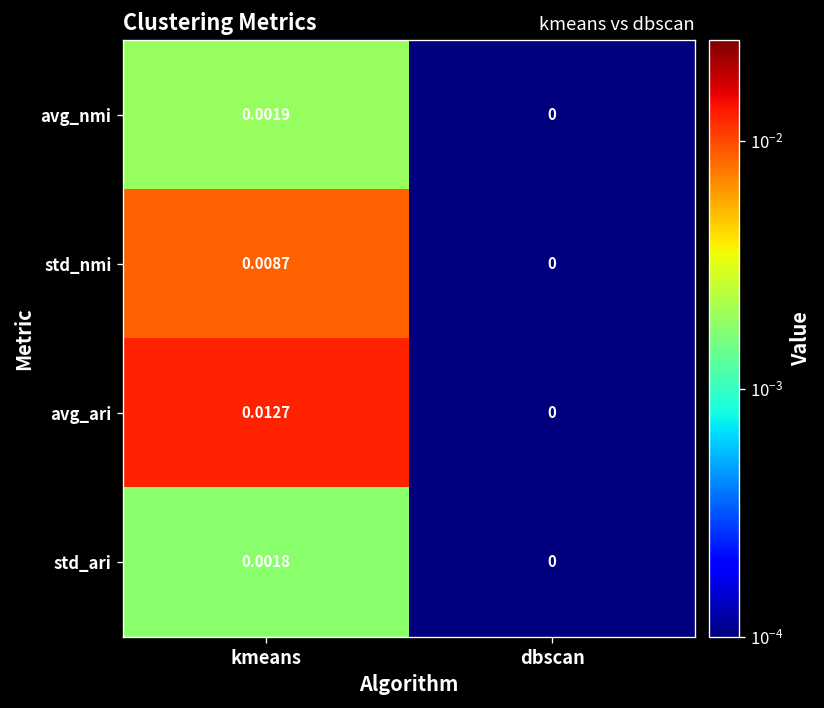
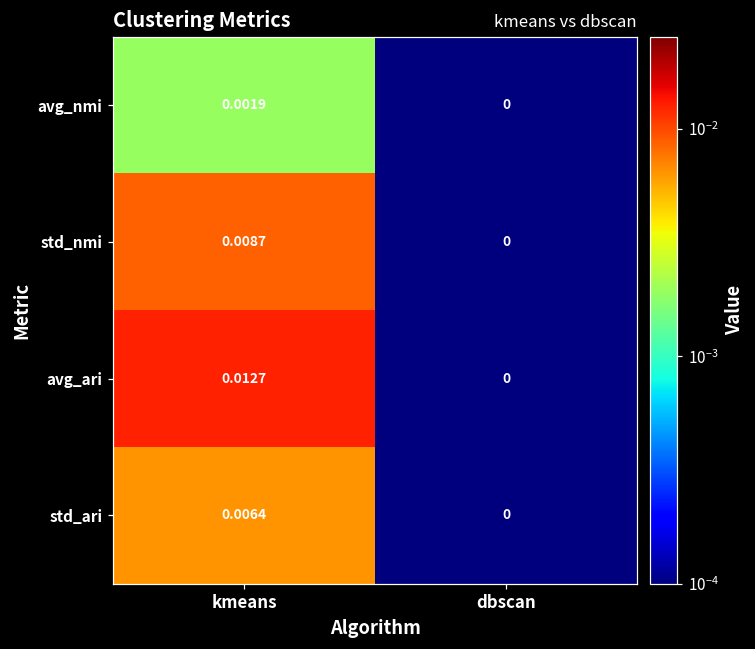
std_ari, kmeans: 0.0018 -> 0.0064
